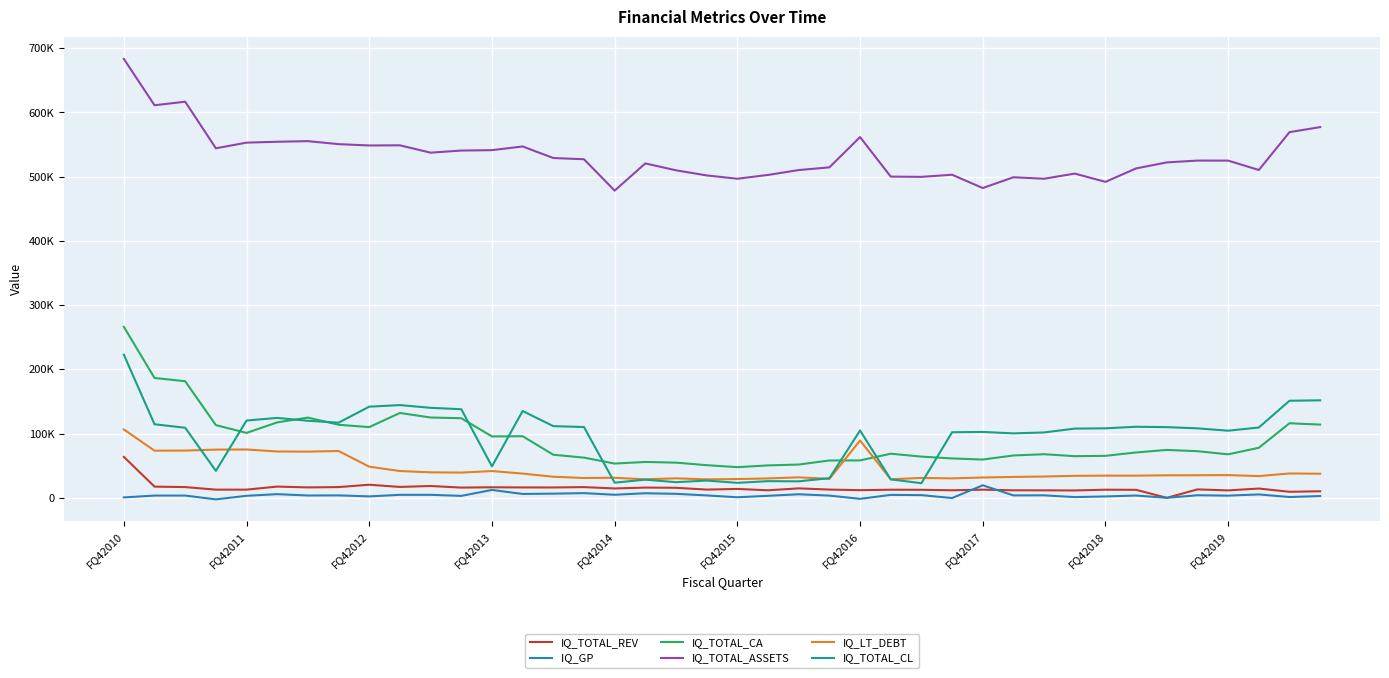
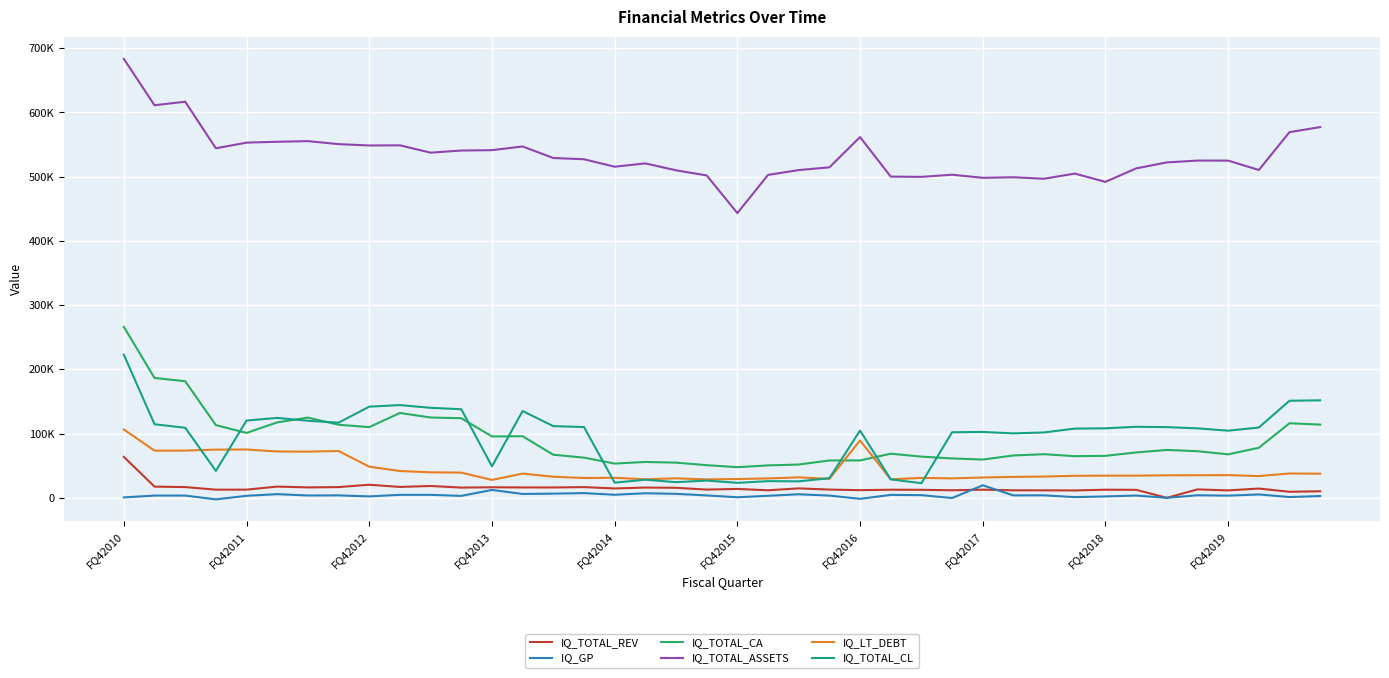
IQ_LT_DEBT, FQ42013: 40000 -> 30000
IQ_TOTAL_ASSETS, FQ42014: 480000 -> 520000
IQ_TOTAL_ASSETS, FQ42015: 500000 -> 440000
IQ_TOTAL_ASSETS, FQ42017: 480000 -> 500000
